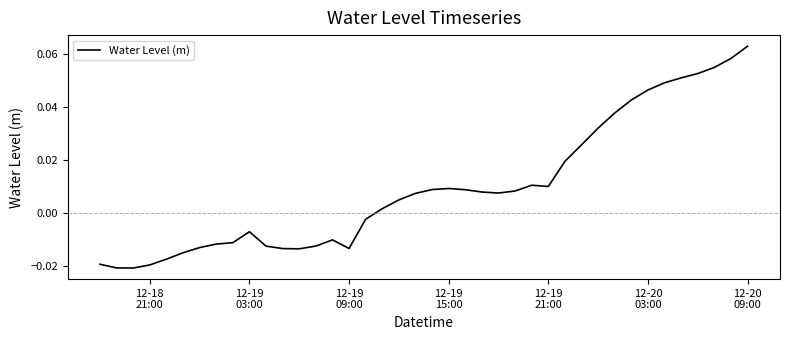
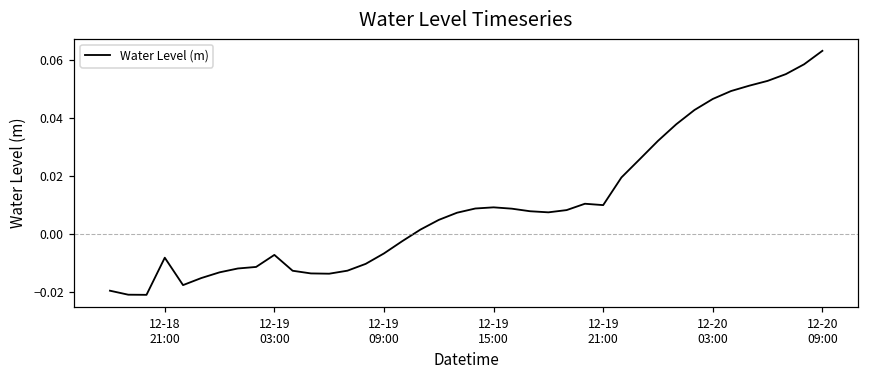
12-18 21:00: -0.020 -> -0.008
12-19 09:00: -0.014 -> -0.007
